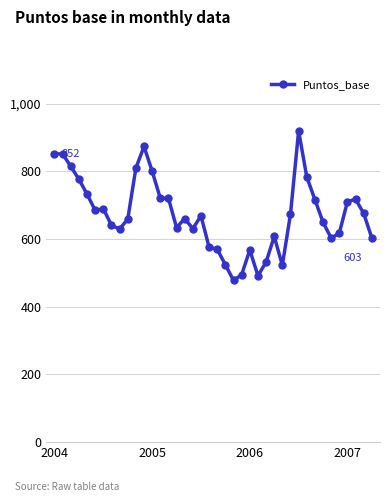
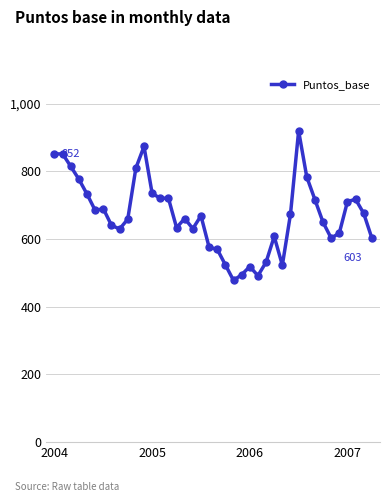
2005: 800 -> 740
2006: 570 -> 520
